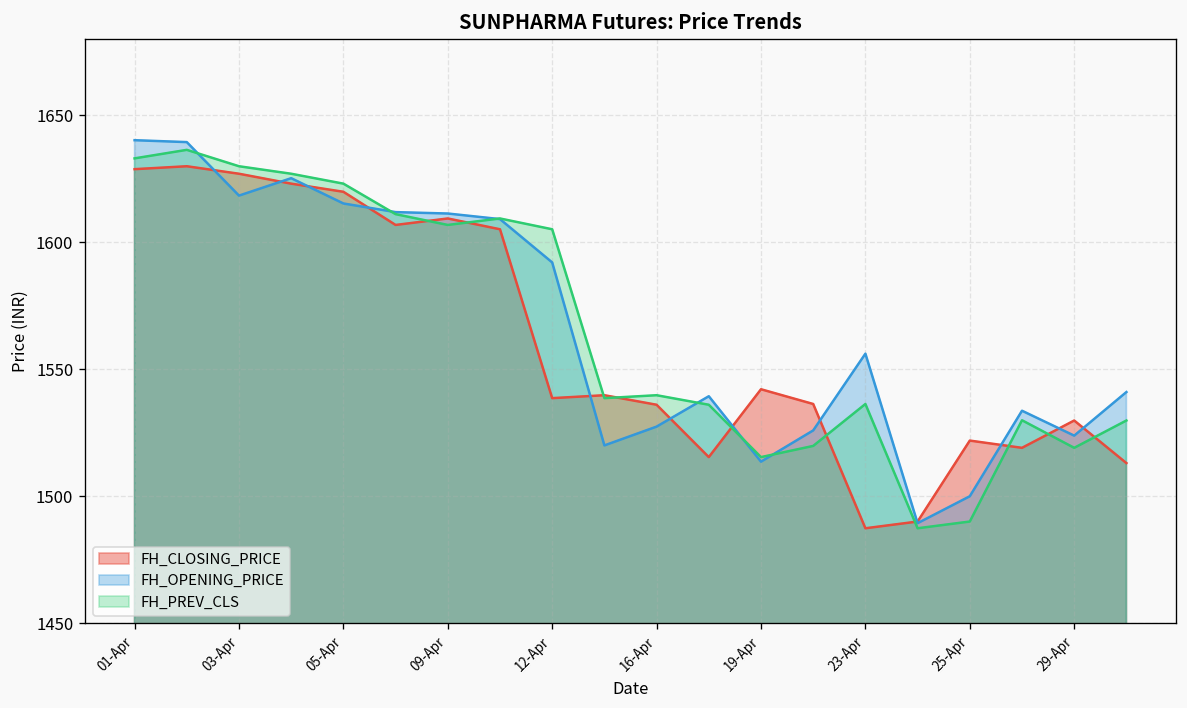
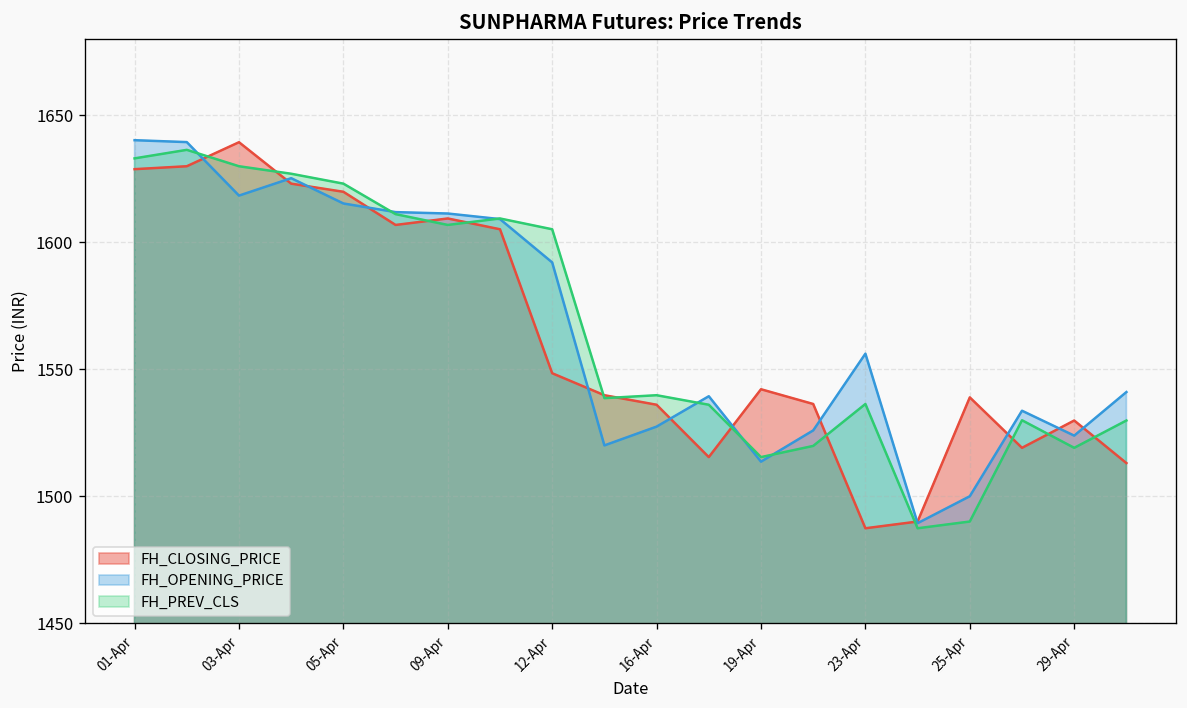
FH_CLOSING_PRICE, 03-Apr: 1627 -> 1639
FH_CLOSING_PRICE, 12-Apr: 1539 -> 1548
FH_CLOSING_PRICE, 25-Apr: 1522 -> 1539
